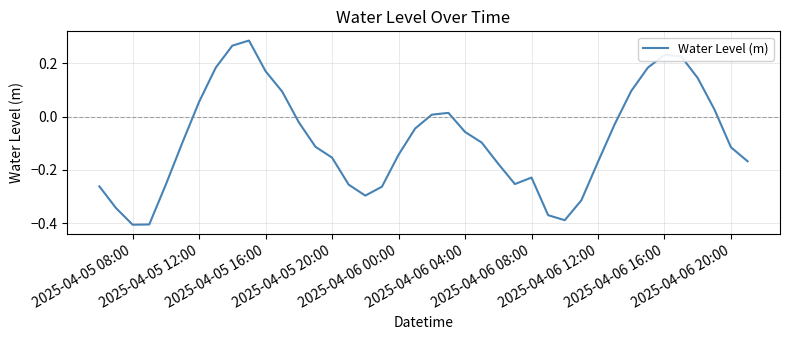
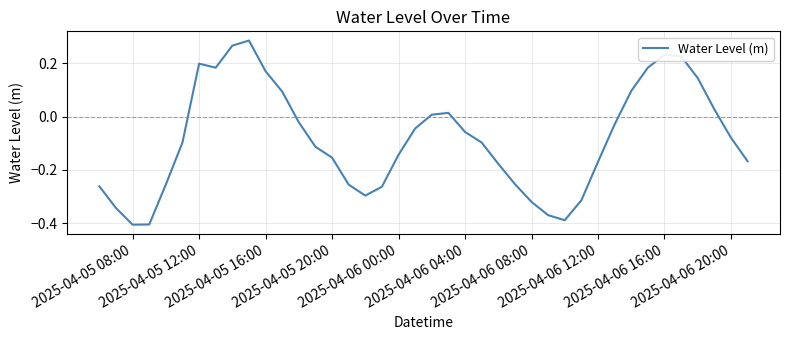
2025-04-05 12:00: 0.05 -> 0.20
2025-04-06 08:00: -0.23 -> -0.32
2025-04-06 20:00: -0.12 -> -0.08
